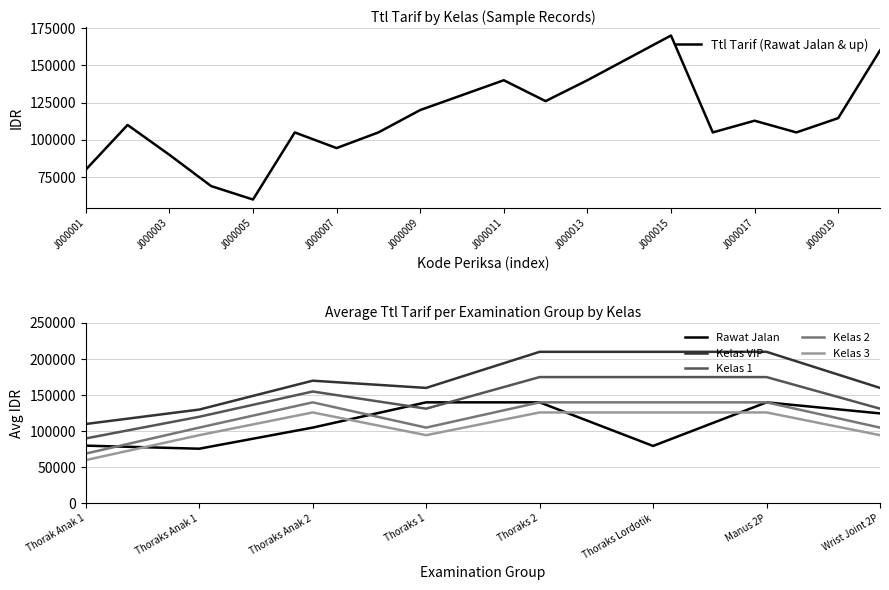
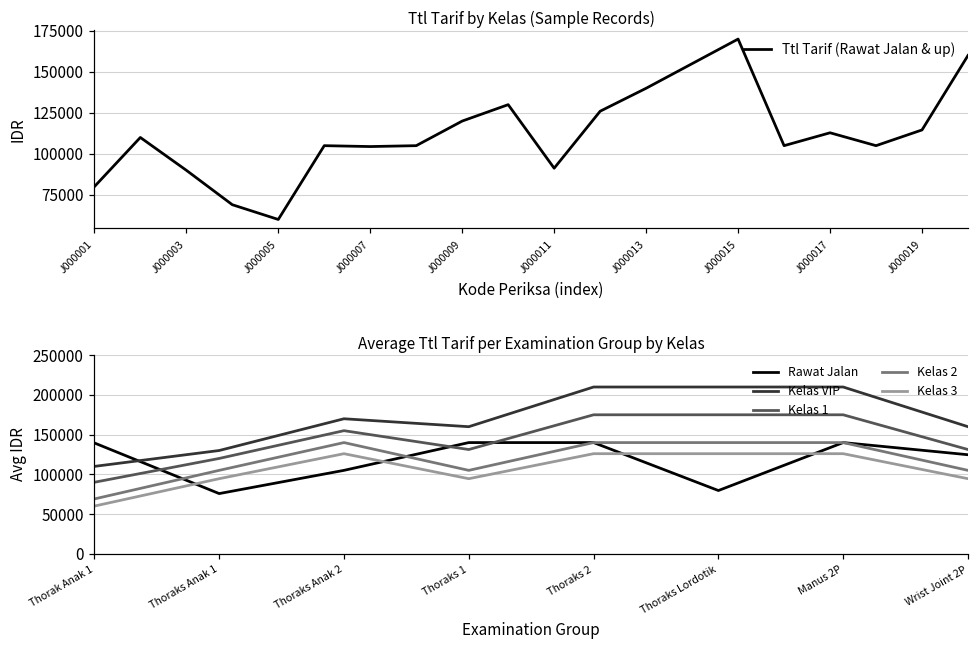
Ttl Tarif by Kelas (Sample Records), J000007: 95000 -> 104000
Ttl Tarif by Kelas (Sample Records), J000011: 140000 -> 91000
Average Ttl Tarif per Examination Group by Kelas, Rawat Jalan, Thorak Anak 1: 80000 -> 140000
